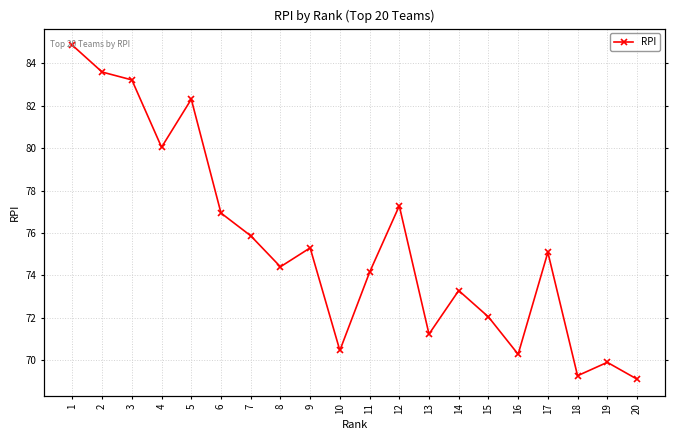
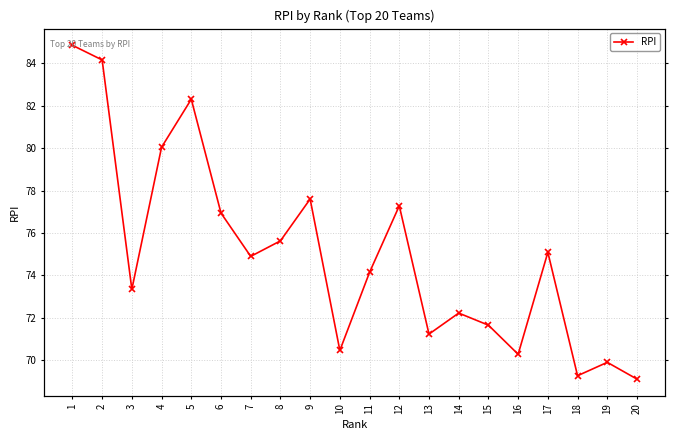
2: 83.6 -> 84.2
3: 83.2 -> 73.4
7: 75.9 -> 74.9
8: 74.4 -> 75.6
9: 75.3 -> 77.6
14: 73.3 -> 72.2
15: 72.1 -> 71.7
